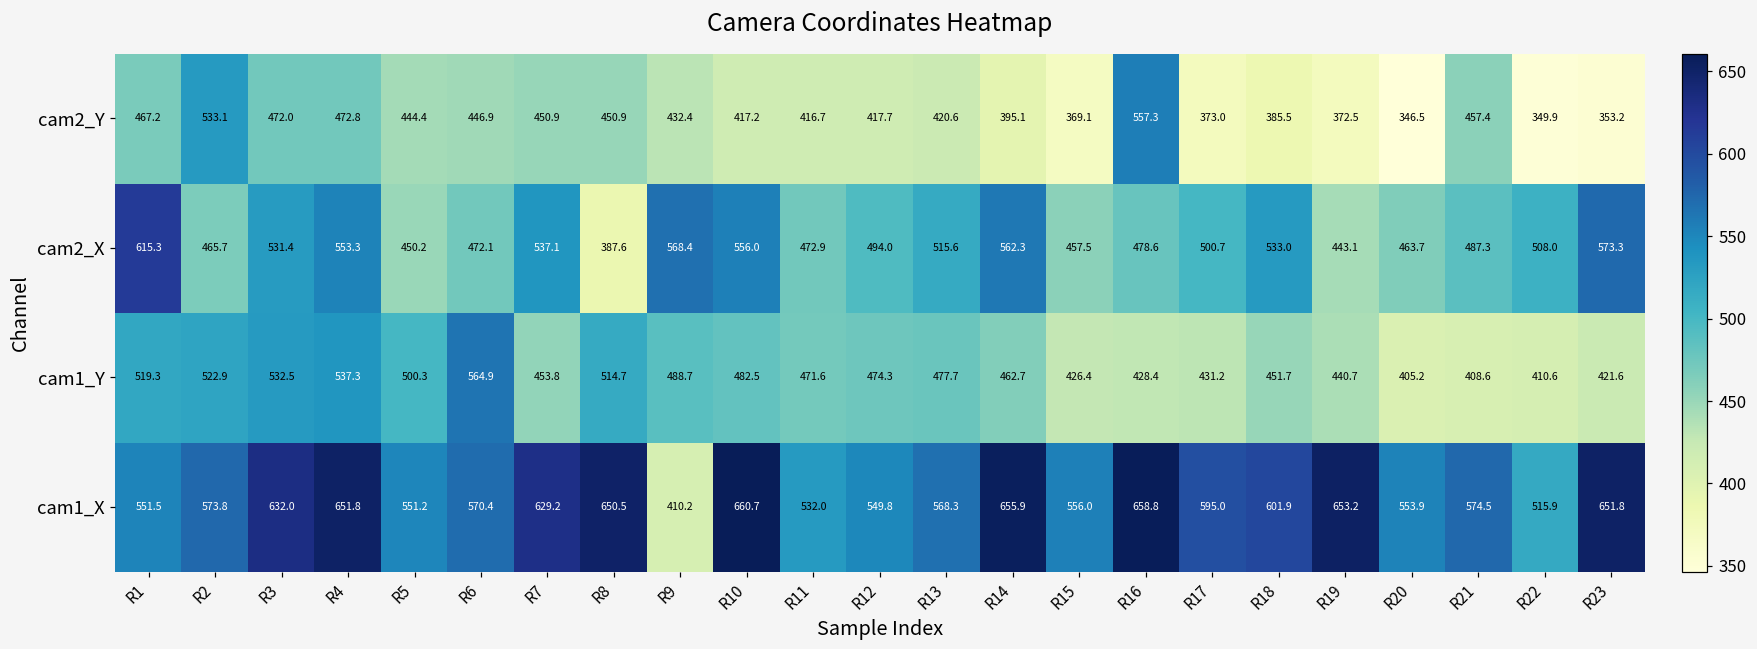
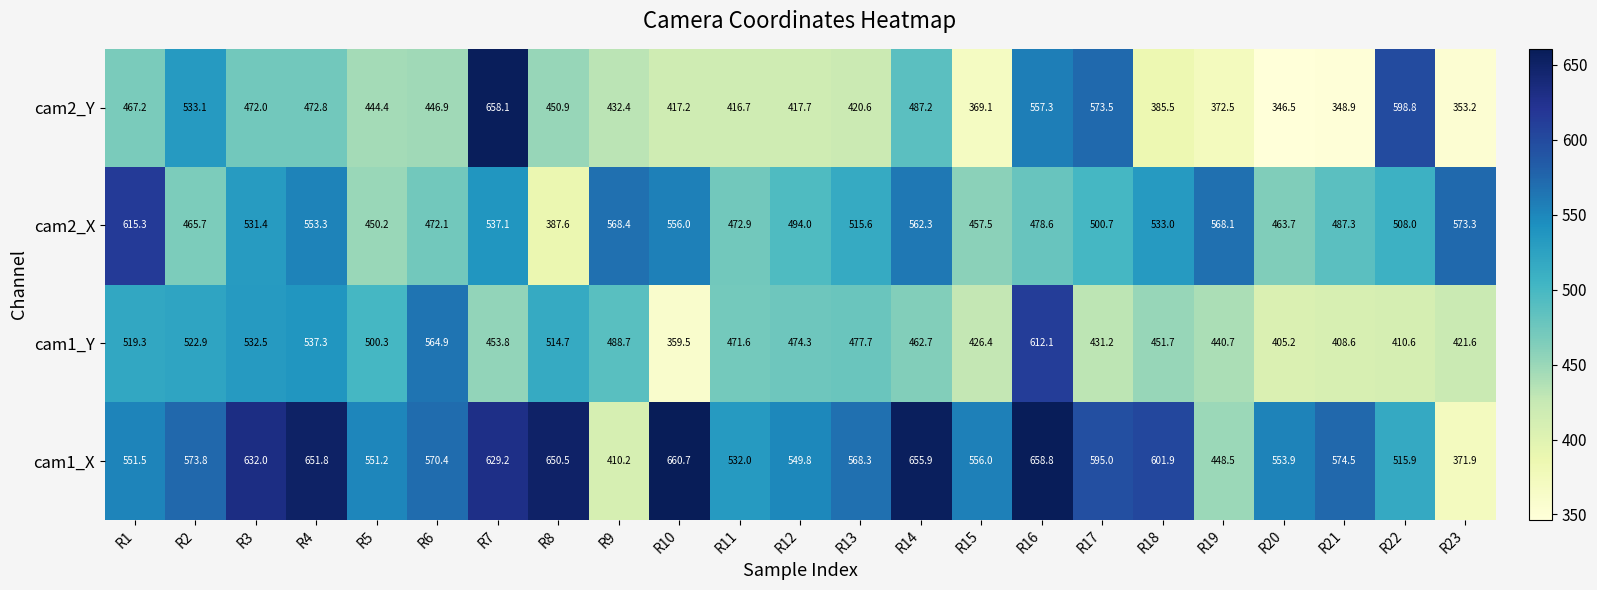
cam2_Y, R7: 450.9 -> 658.1
cam2_Y, R14: 395.1 -> 487.2
cam2_Y, R17: 373.0 -> 573.5
cam2_Y, R21: 457.4 -> 348.9
cam2_Y, R22: 349.9 -> 598.8
cam2_X, R19: 443.1 -> 568.1
cam1_Y, R10: 482.5 -> 359.5
cam1_Y, R16: 428.4 -> 612.1
cam1_X, R19: 653.2 -> 448.5
cam1_X, R23: 651.8 -> 371.9
